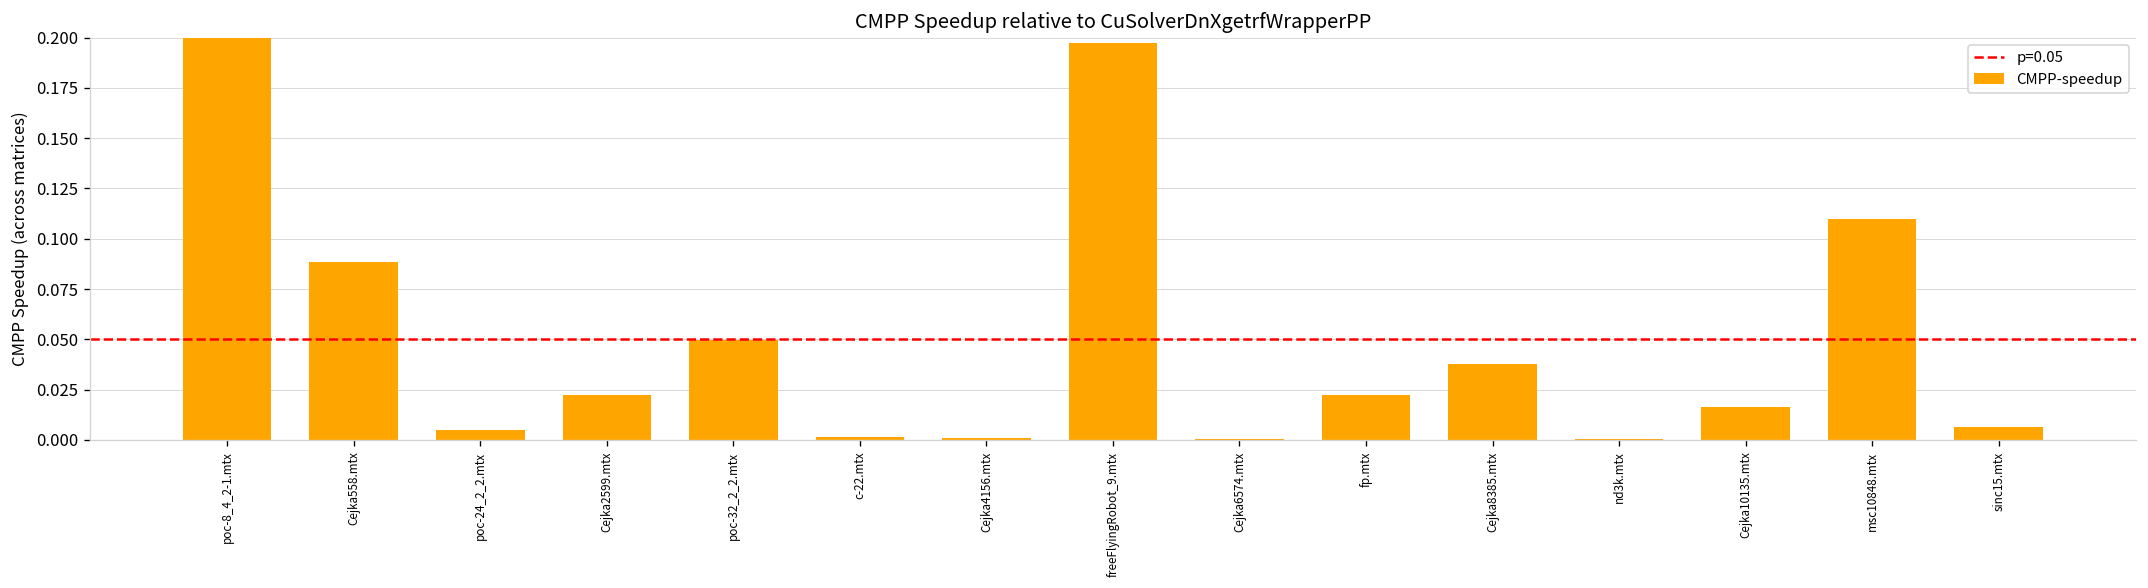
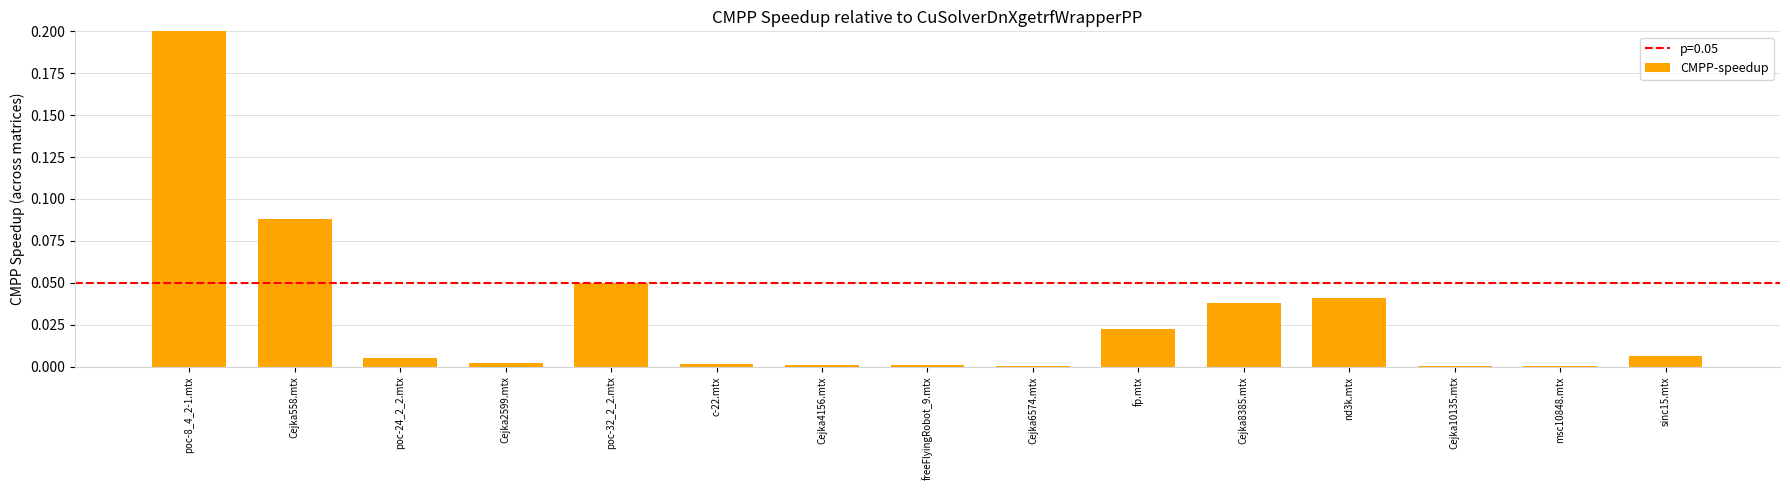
Cejka2599.mtx: 0.023 -> 0.002
freeFlyingRobot_9.mtx: 0.197 -> 0.001
nd3k.mtx: 0.000 -> 0.041
Cejka10135.mtx: 0.017 -> 0.000
msc10848.mtx: 0.110 -> 0.000
